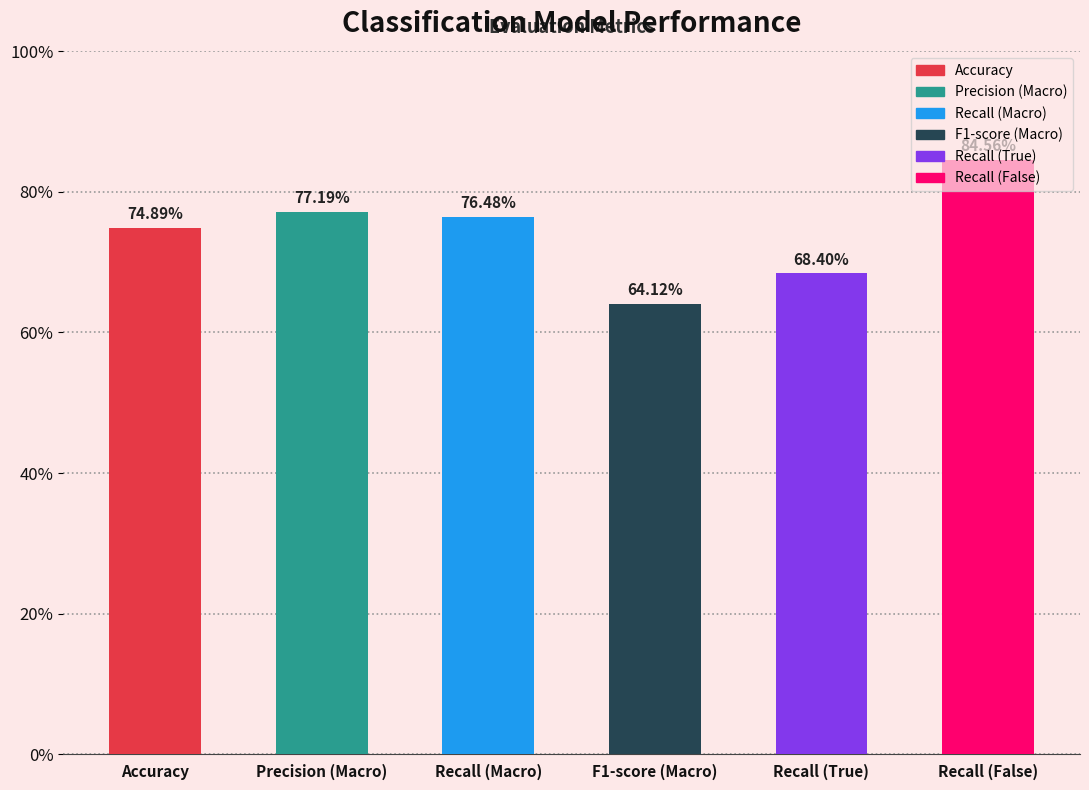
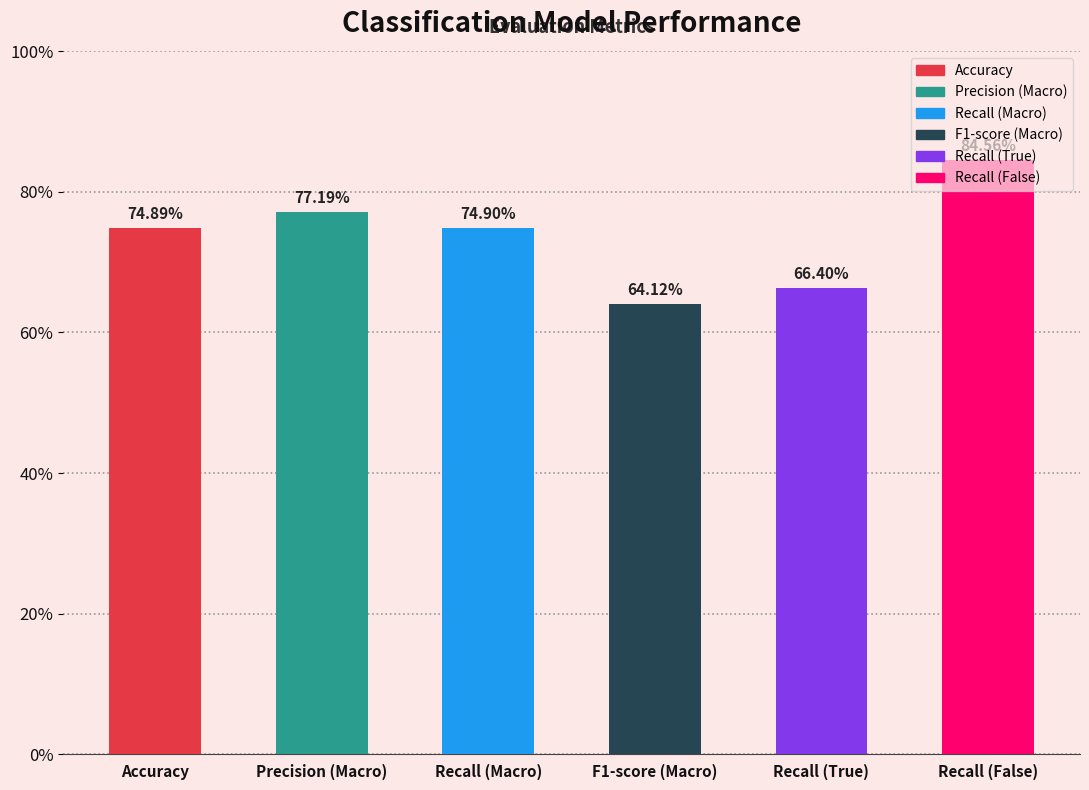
Recall (Macro): 76.48% -> 74.90%
Recall (True): 68.40% -> 66.40%
